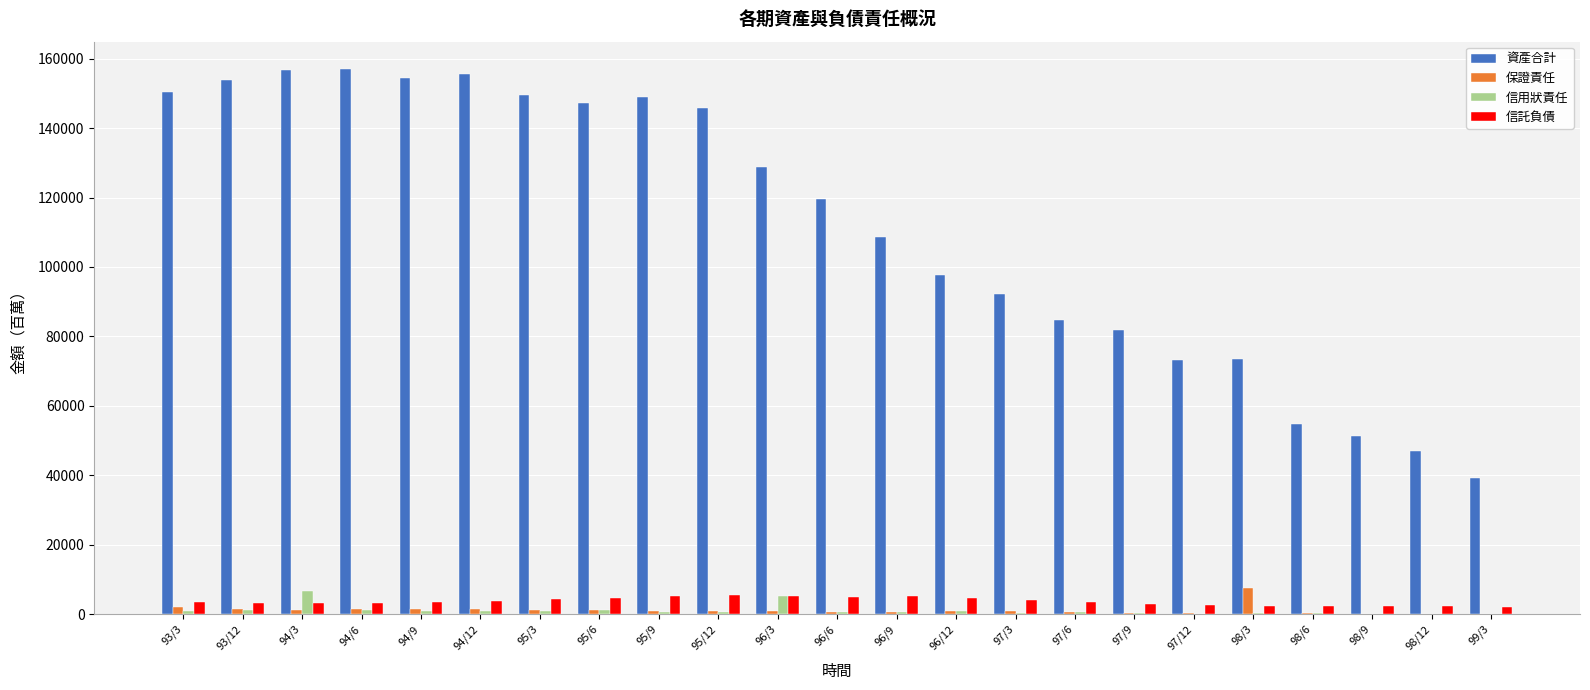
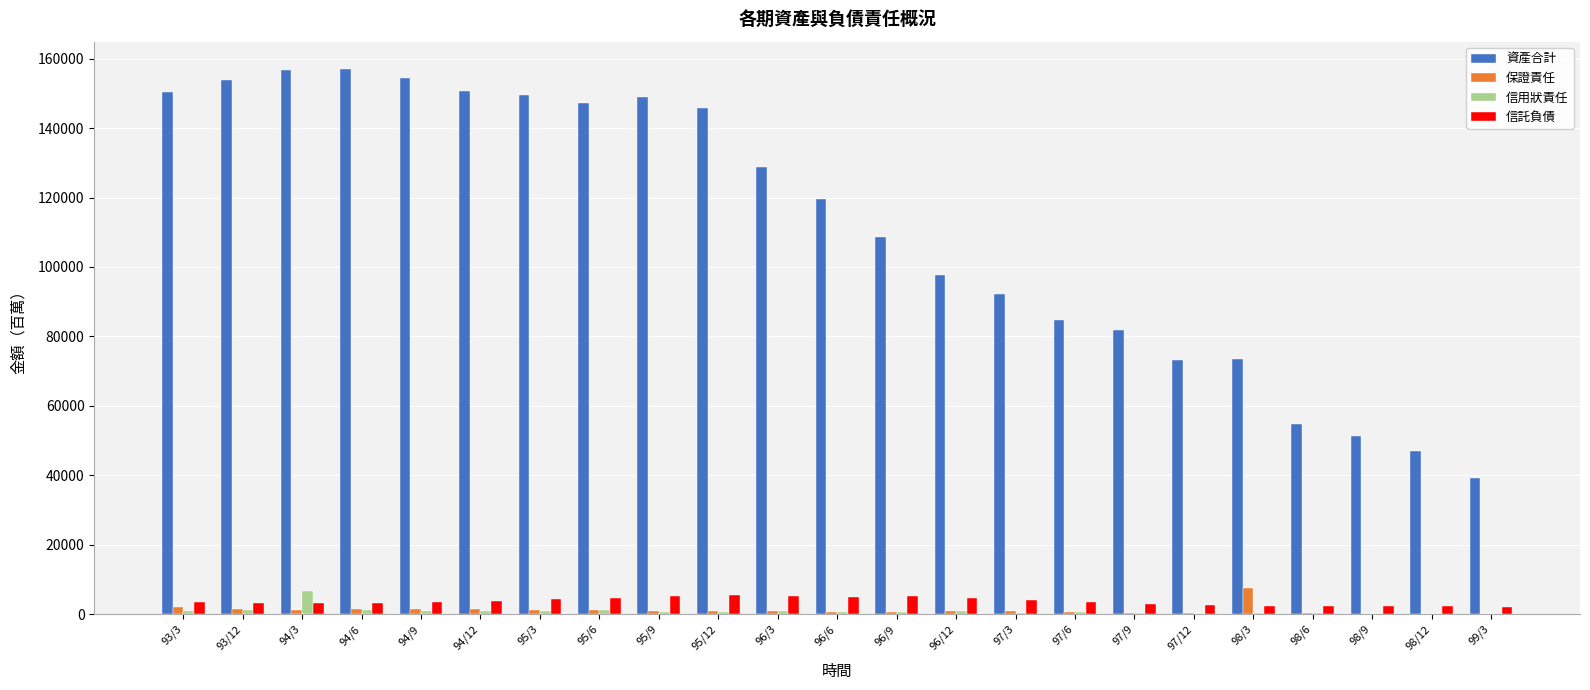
資產合計, 94/12: 155000 -> 151000
信用狀責任, 96/3: 5000 -> 1000
